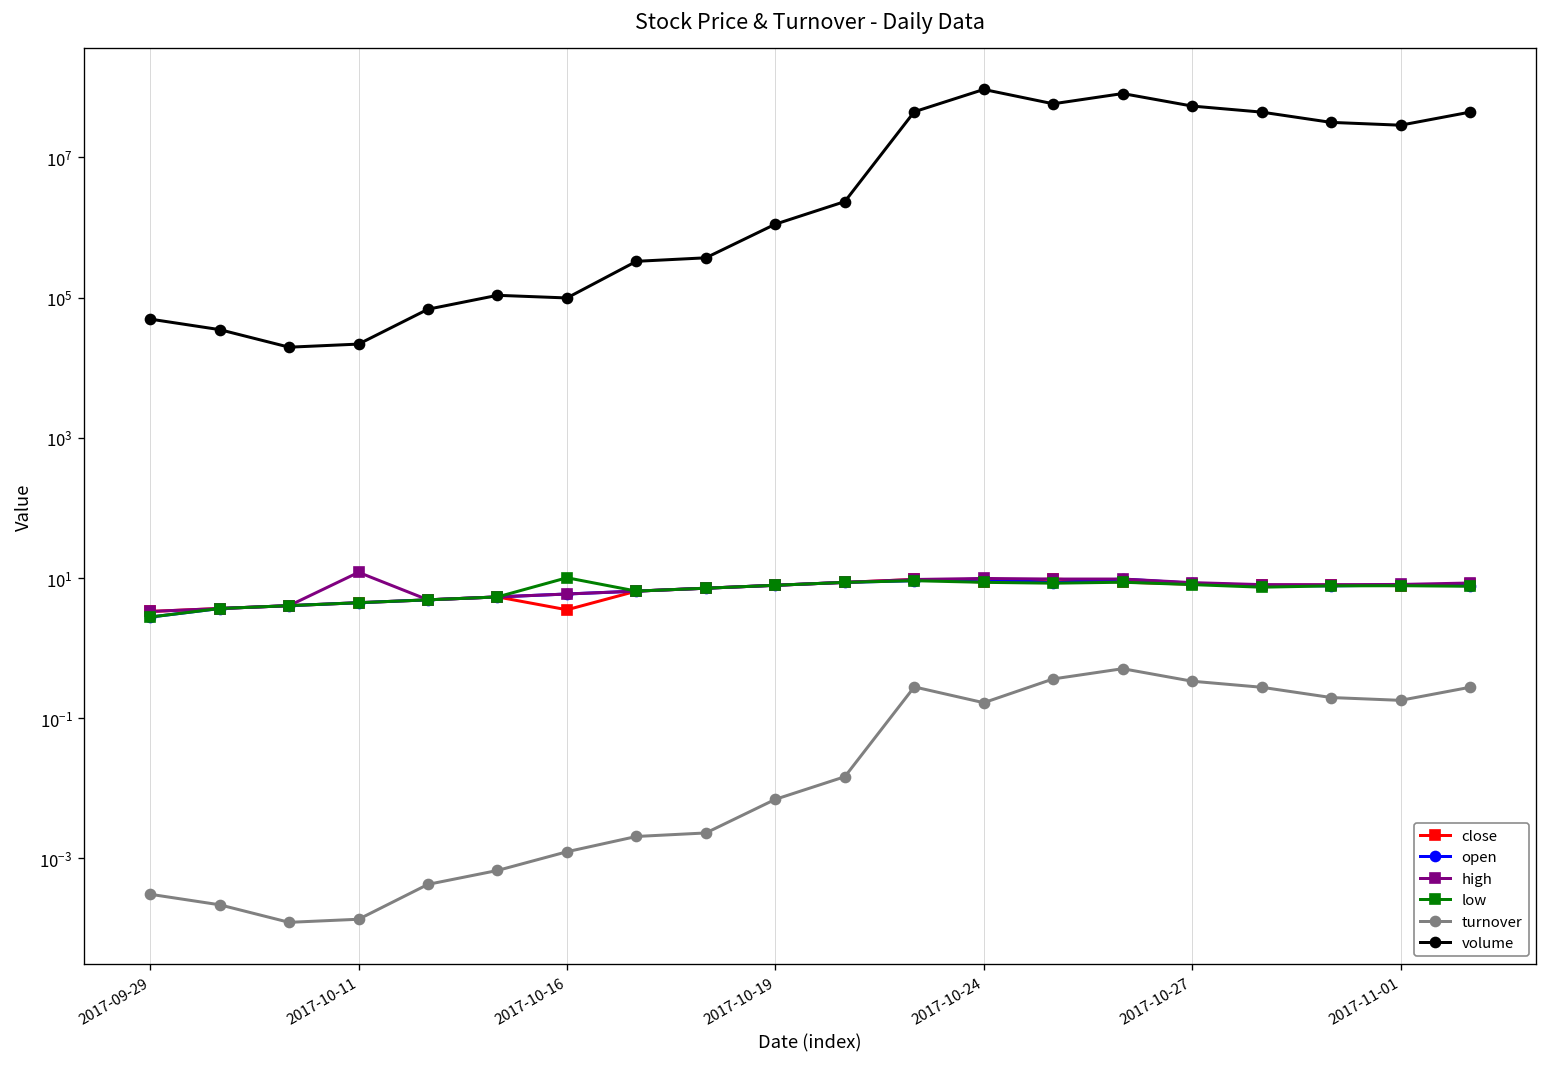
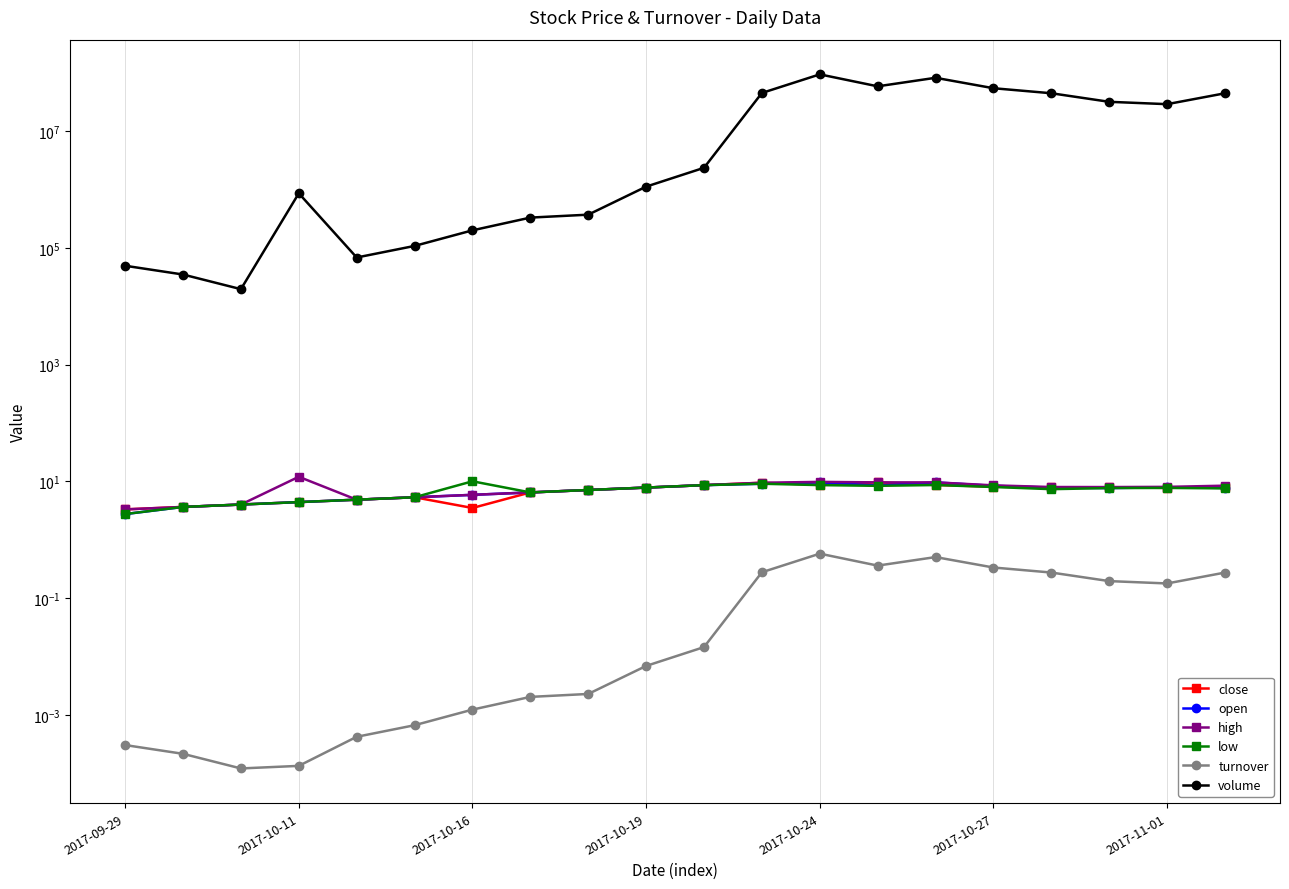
volume, 2017-10-11: 22000 -> 900000
volume, 2017-10-16: 100000 -> 200000
turnover, 2017-10-24: 0.17 -> 0.6
